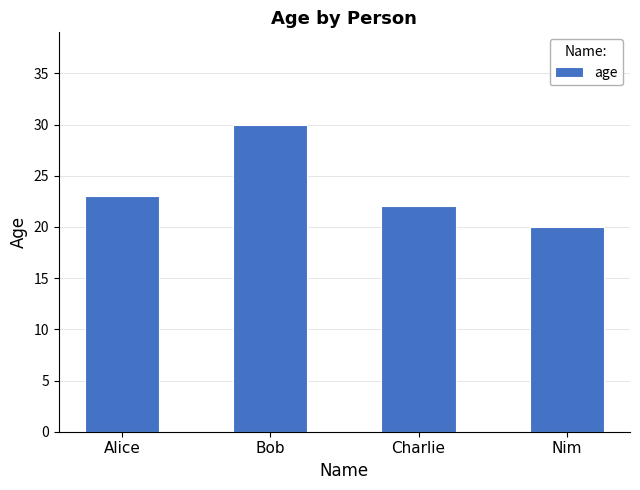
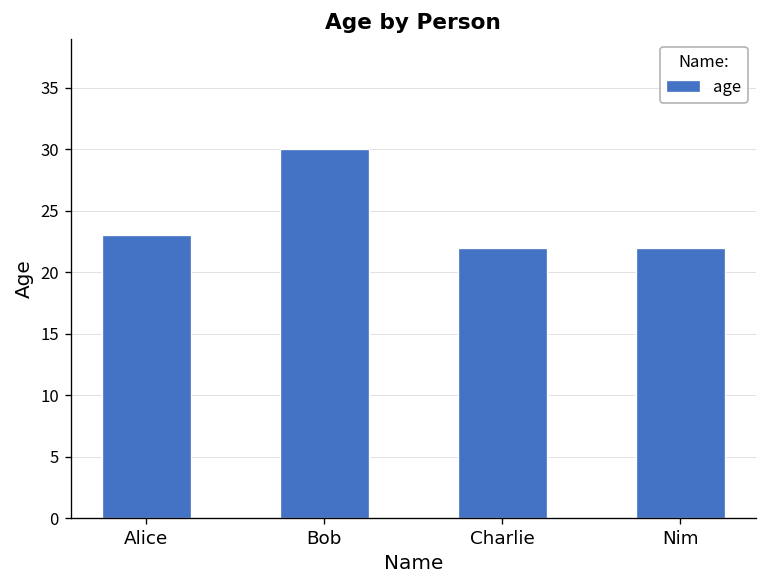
Nim: 20 -> 22
